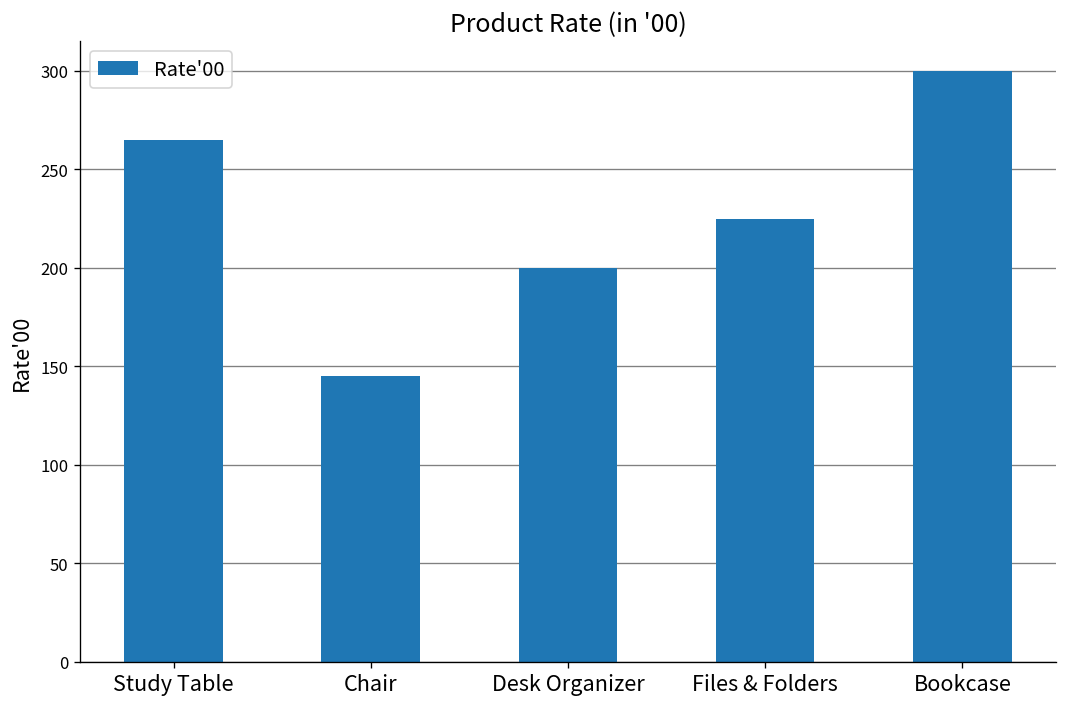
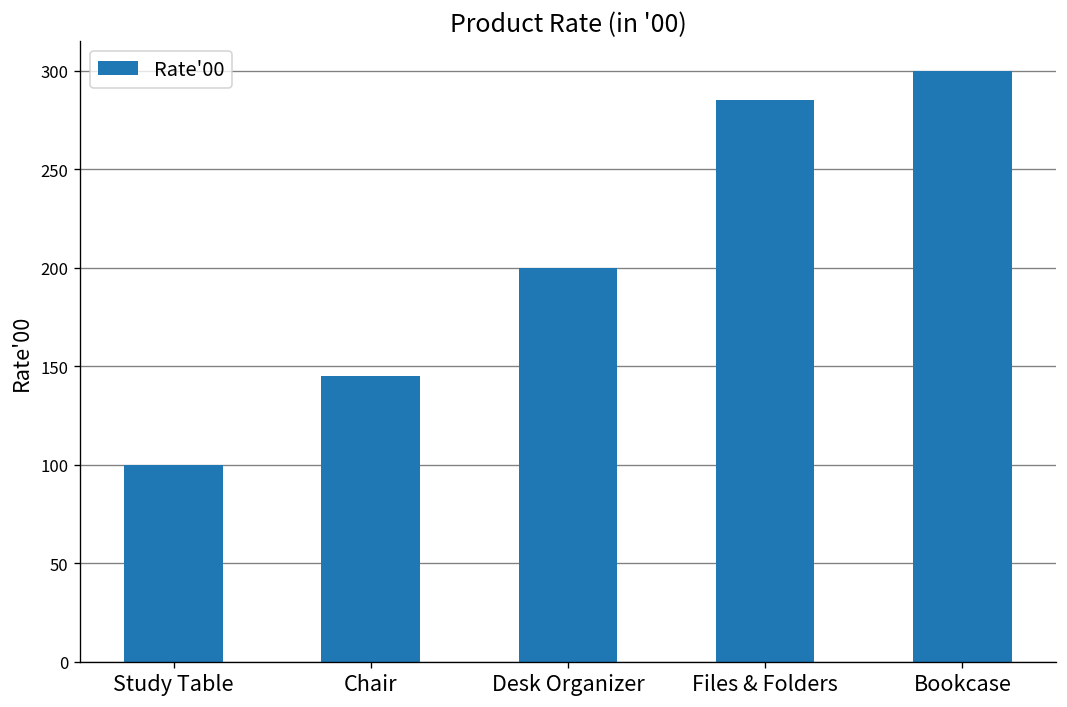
Study Table: 265 -> 100
Files & Folders: 225 -> 285
